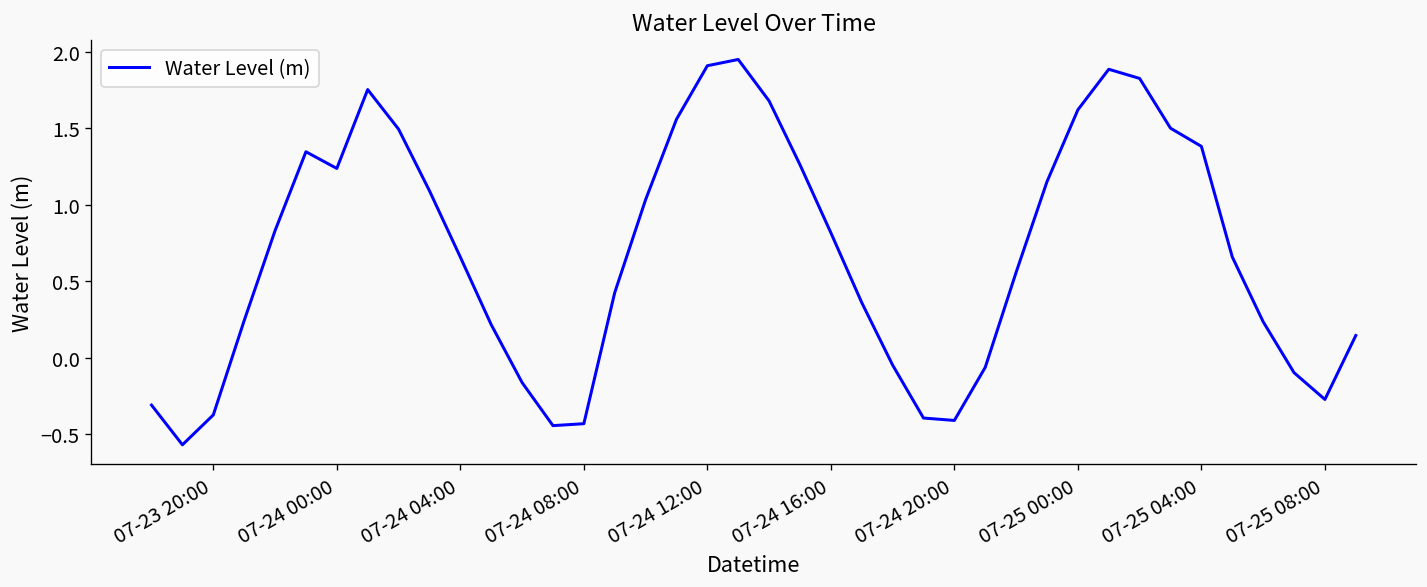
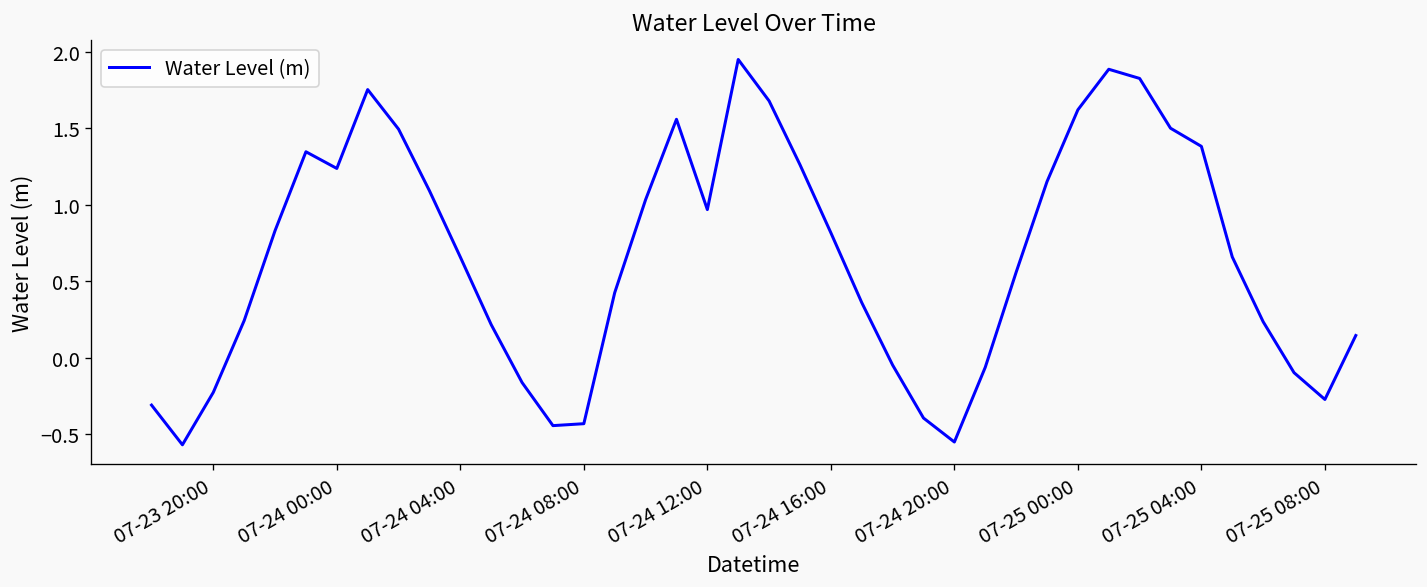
07-23 20:00: -0.37 -> -0.23
07-24 12:00: 1.91 -> 0.97
07-24 20:00: -0.41 -> -0.55
